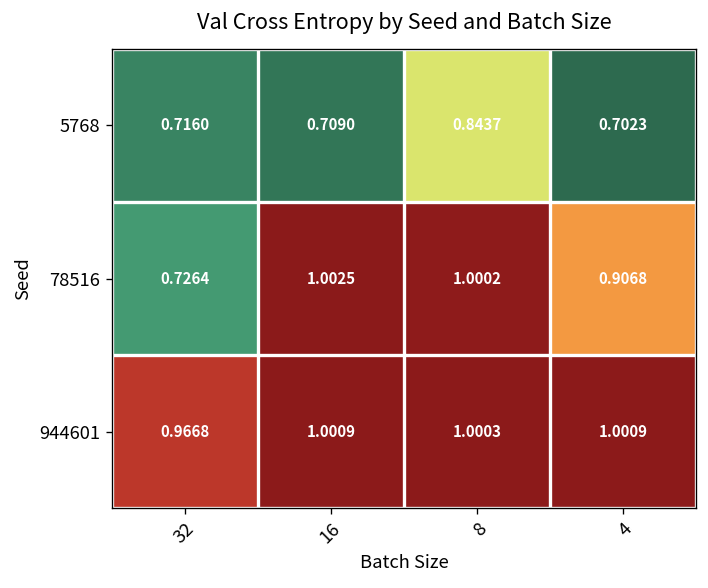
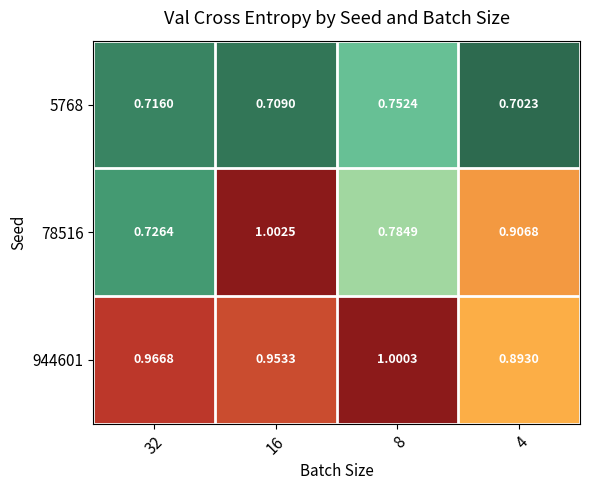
5768, 8: 0.8437 -> 0.7524
78516, 8: 1.0002 -> 0.7849
944601, 16: 1.0009 -> 0.9533
944601, 4: 1.0009 -> 0.8930
